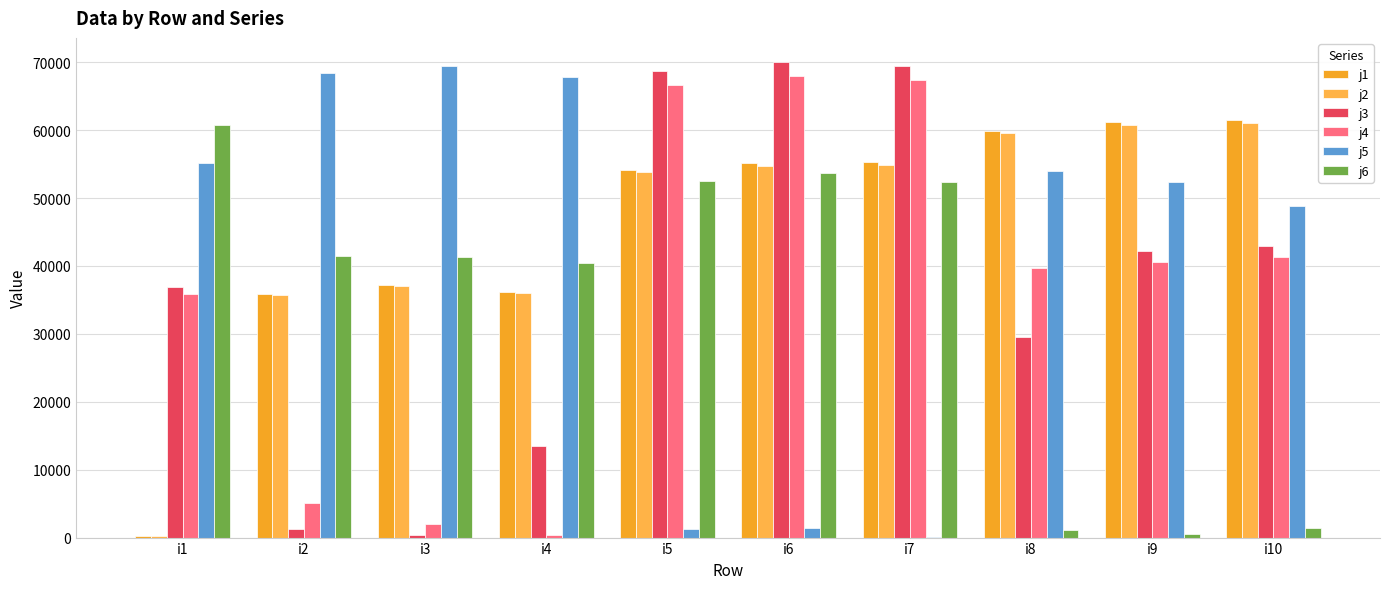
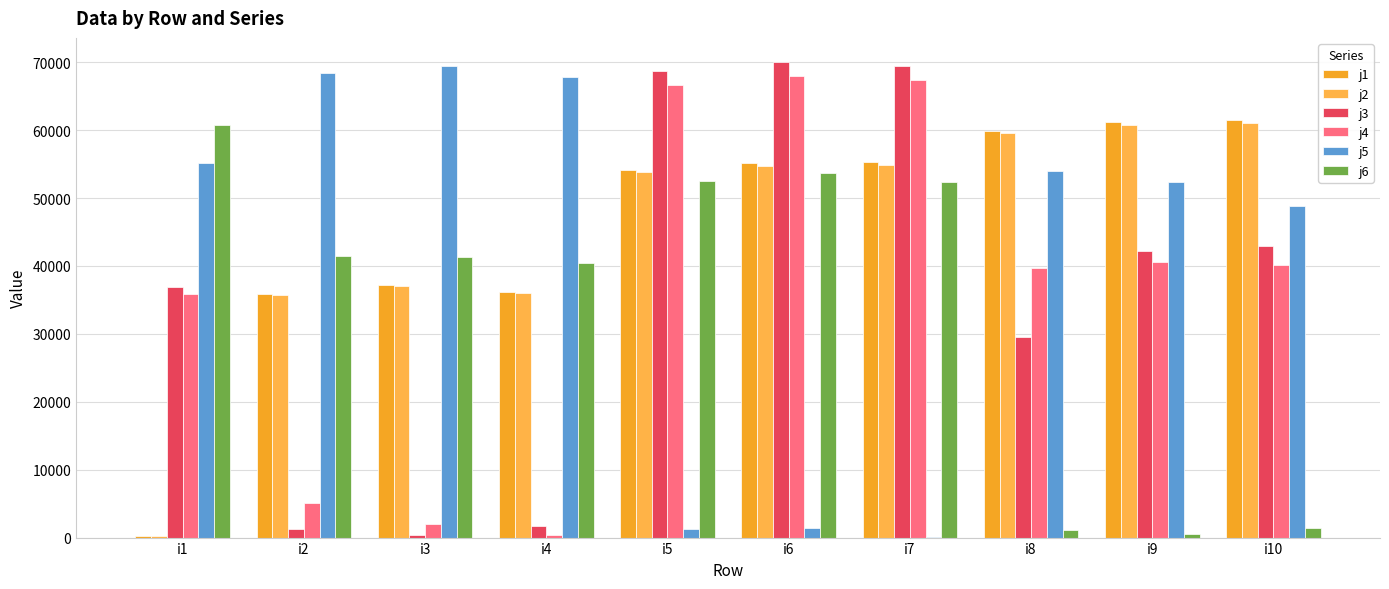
j3, i4: 14000 -> 2000
j4, i10: 41000 -> 40000
